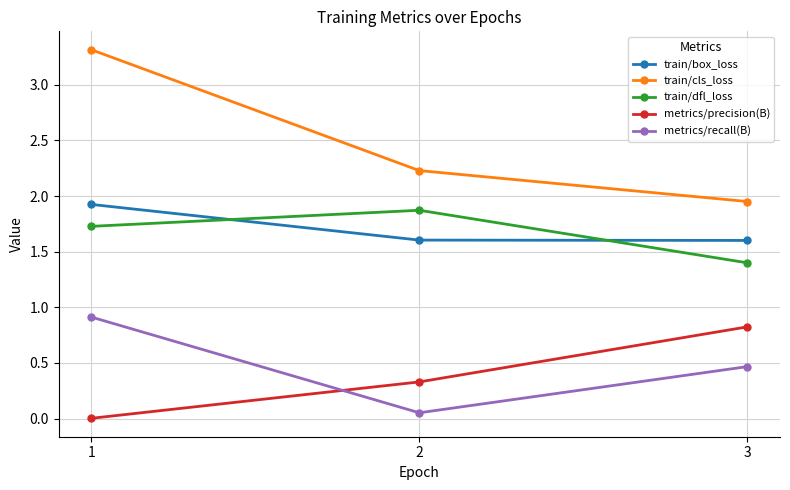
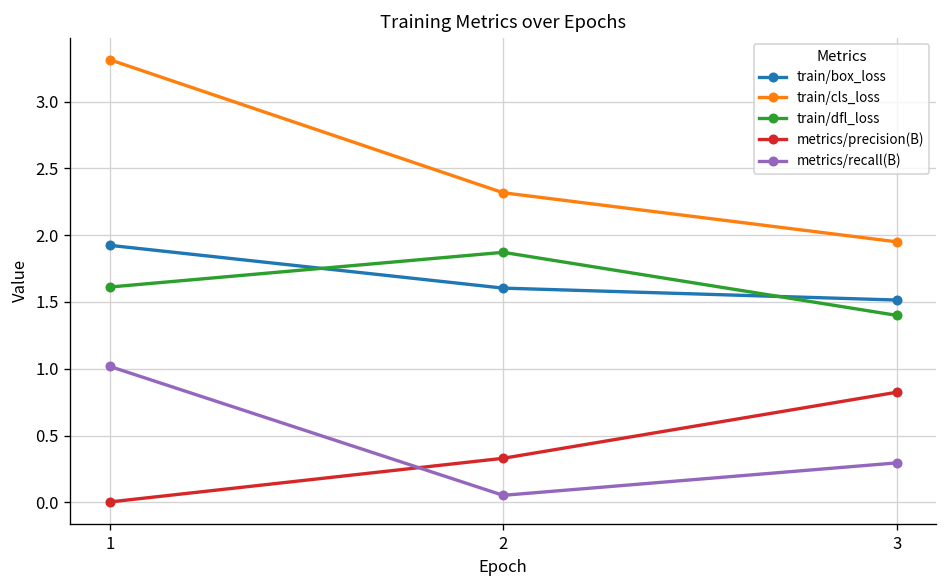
train/dfl_loss, 1: 1.73 -> 1.61
metrics/recall(B), 1: 0.91 -> 1.02
train/cls_loss, 2: 2.23 -> 2.32
train/box_loss, 3: 1.60 -> 1.51
metrics/recall(B), 3: 0.47 -> 0.30
